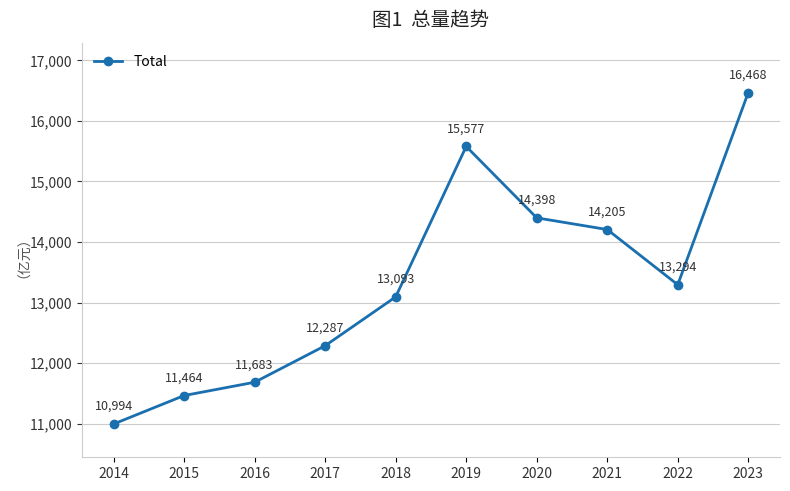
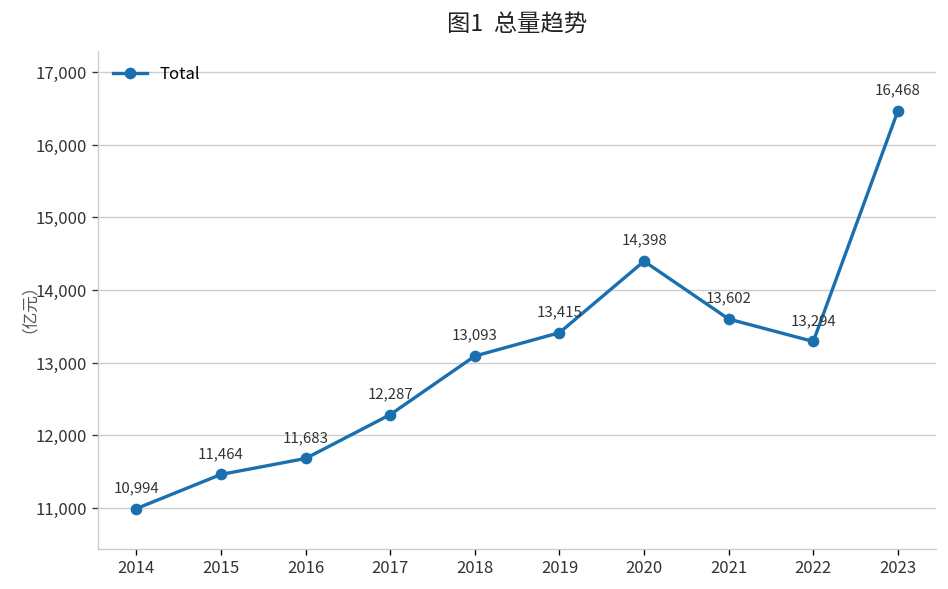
2019: 15,577 -> 13,415
2021: 14,205 -> 13,602
